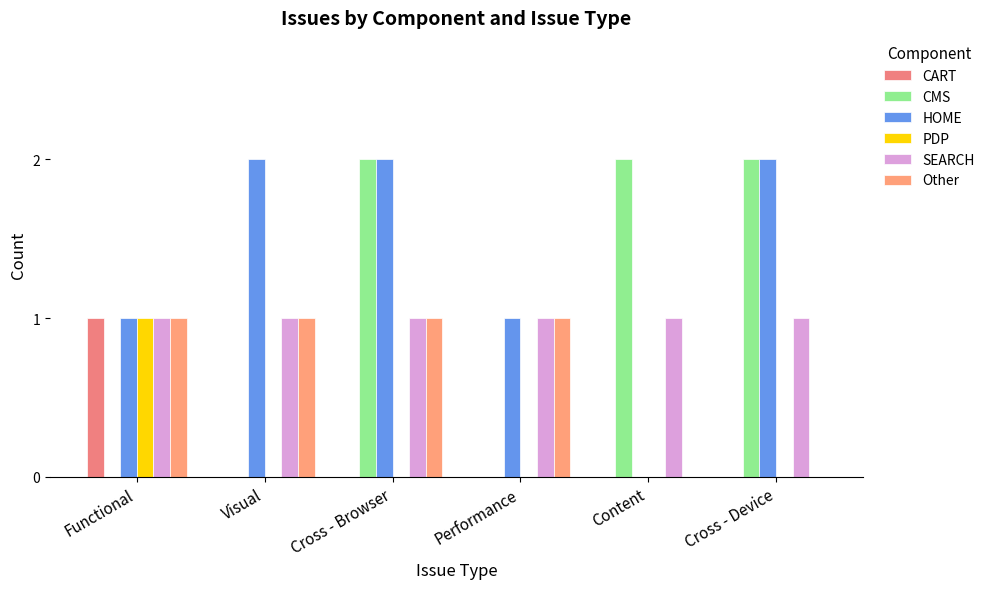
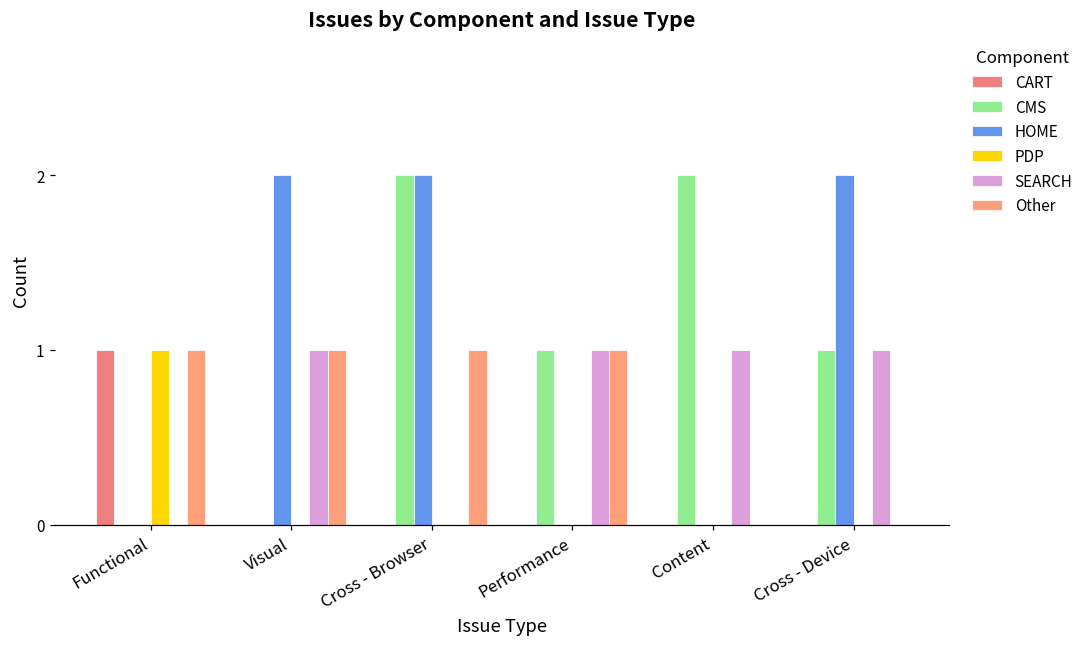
HOME, Functional: 1 -> 0
SEARCH, Functional: 1 -> 0
SEARCH, Cross - Browser: 1 -> 0
CMS, Performance: 0 -> 1
HOME, Performance: 1 -> 0
CMS, Cross - Device: 2 -> 1
